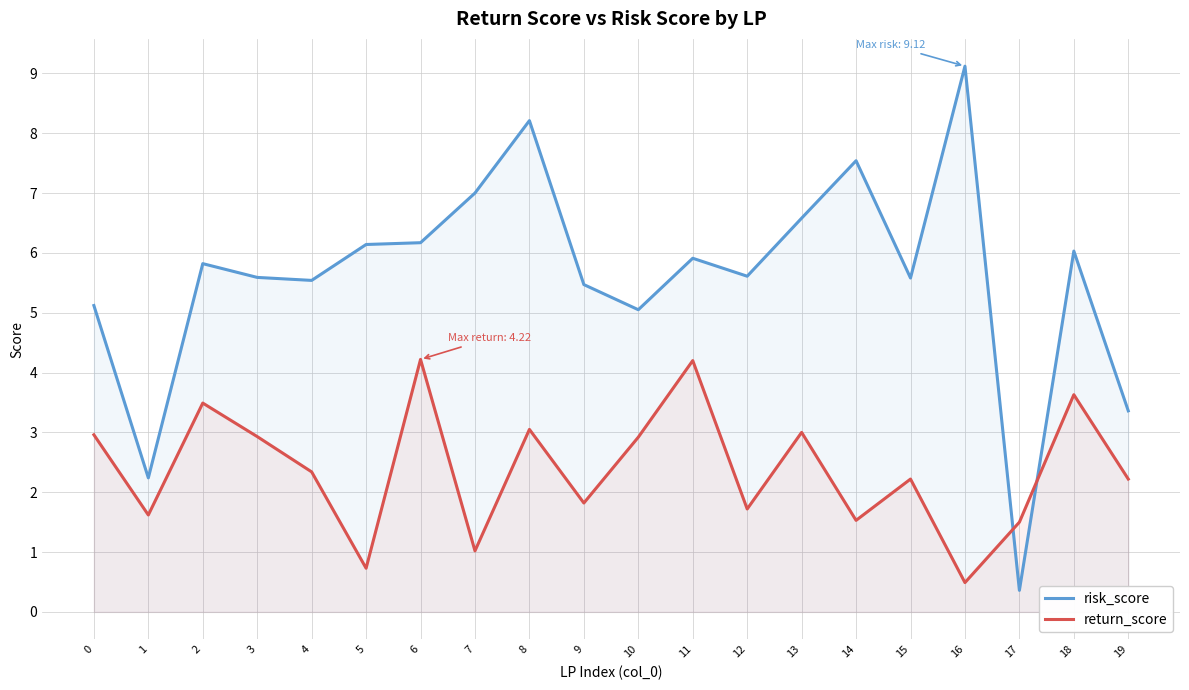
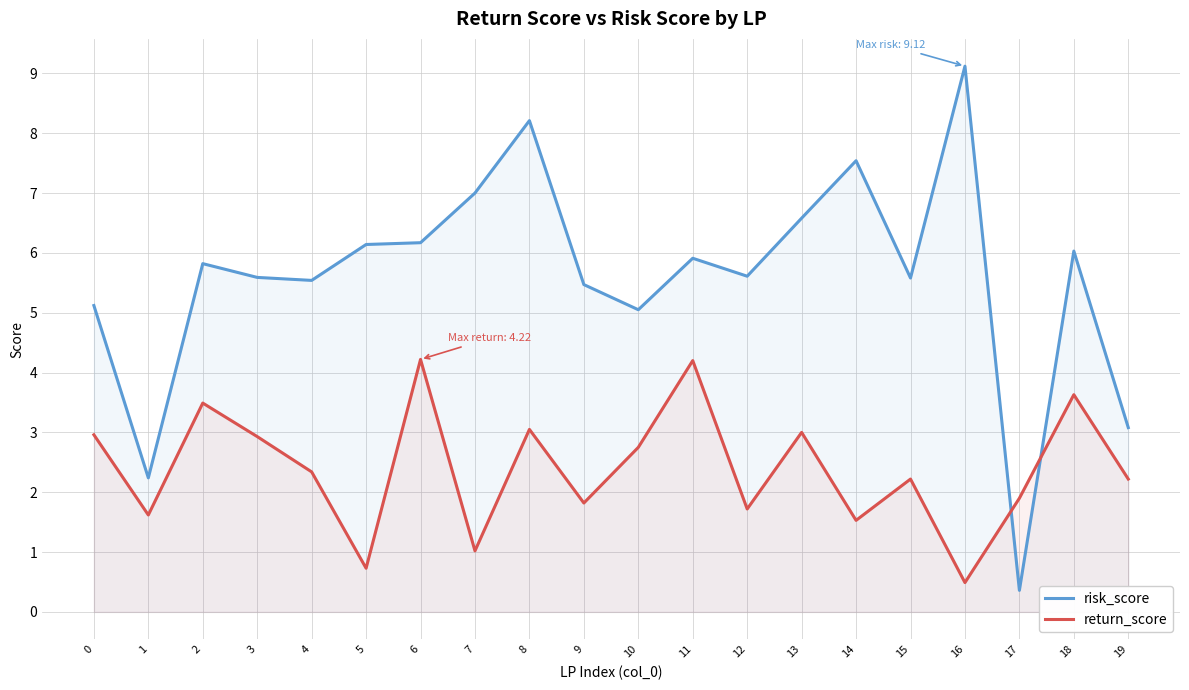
return_score, 10: 2.9 -> 2.8
return_score, 17: 1.5 -> 1.9
risk_score, 19: 3.4 -> 3.1
